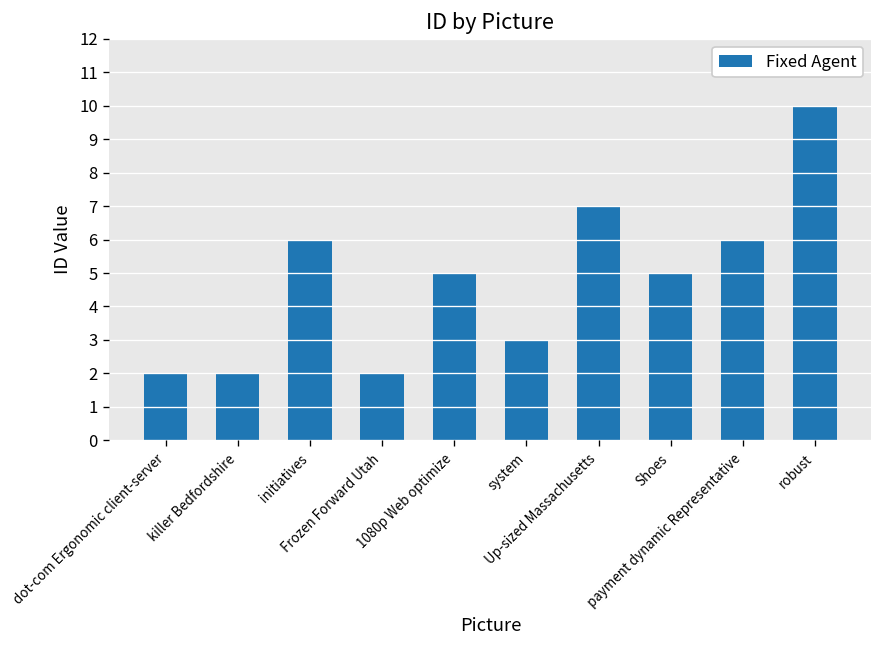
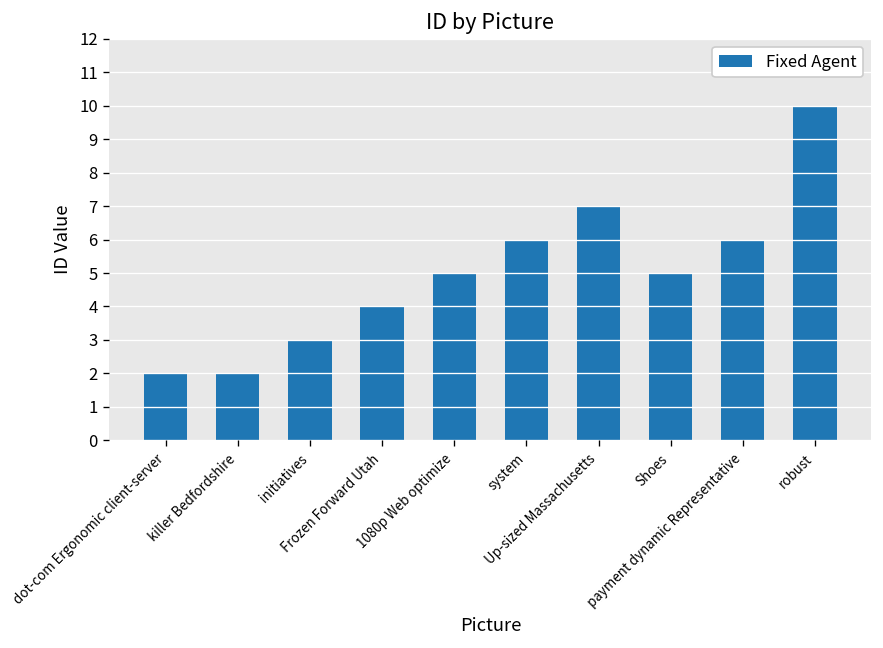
initiatives: 6 -> 3
Frozen Forward Utah: 2 -> 4
system: 3 -> 6
